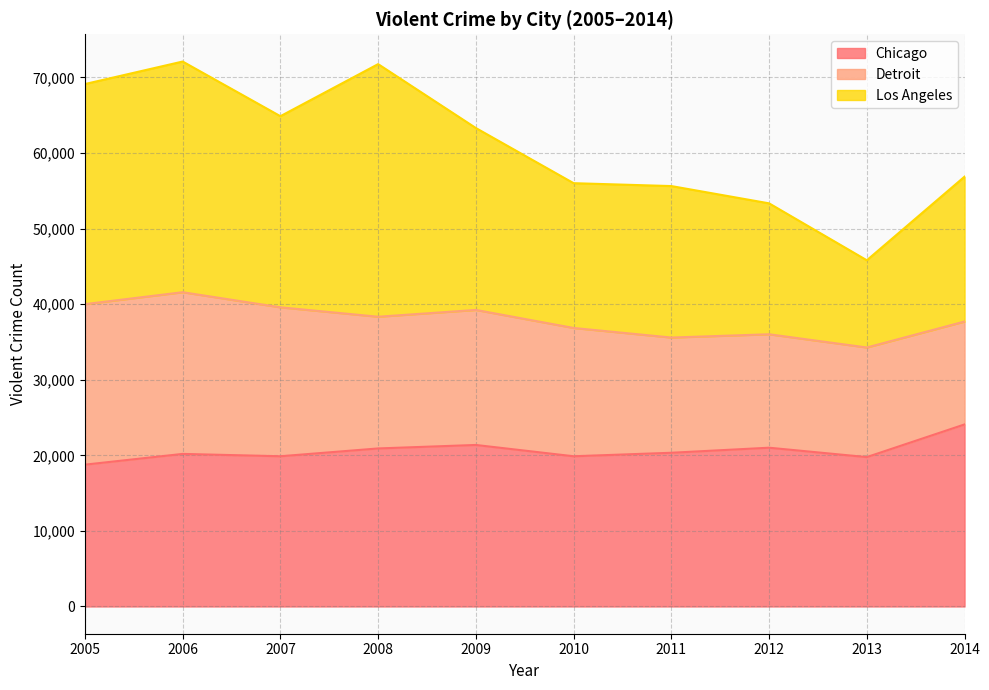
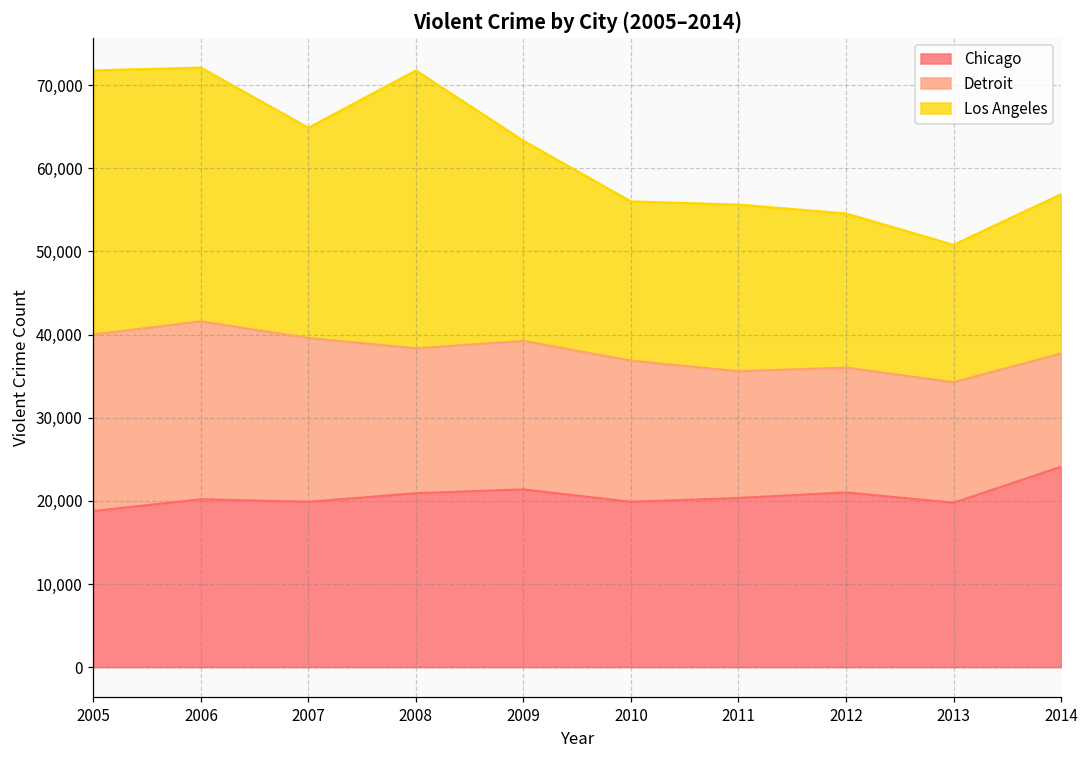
Los Angeles, 2005: 29,000 -> 32,000
Los Angeles, 2012: 17,000 -> 19,000
Los Angeles, 2013: 12,000 -> 17,000
